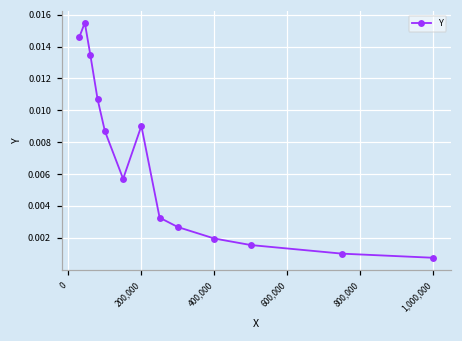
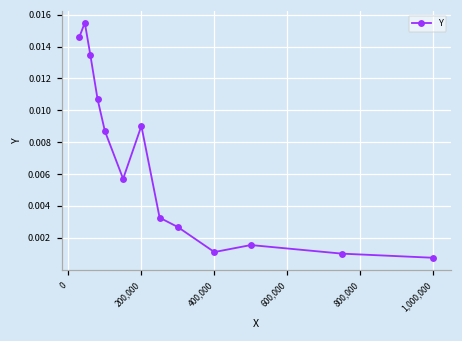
400,000: 0.0020 -> 0.0011
